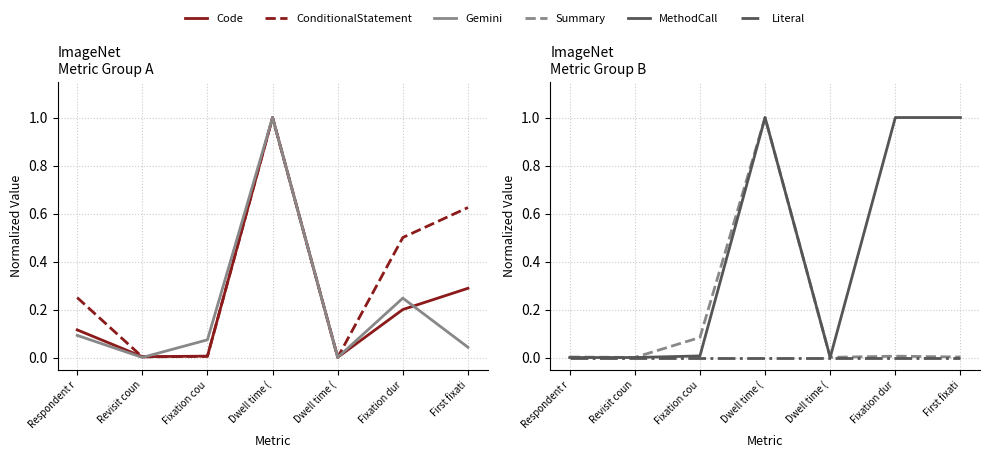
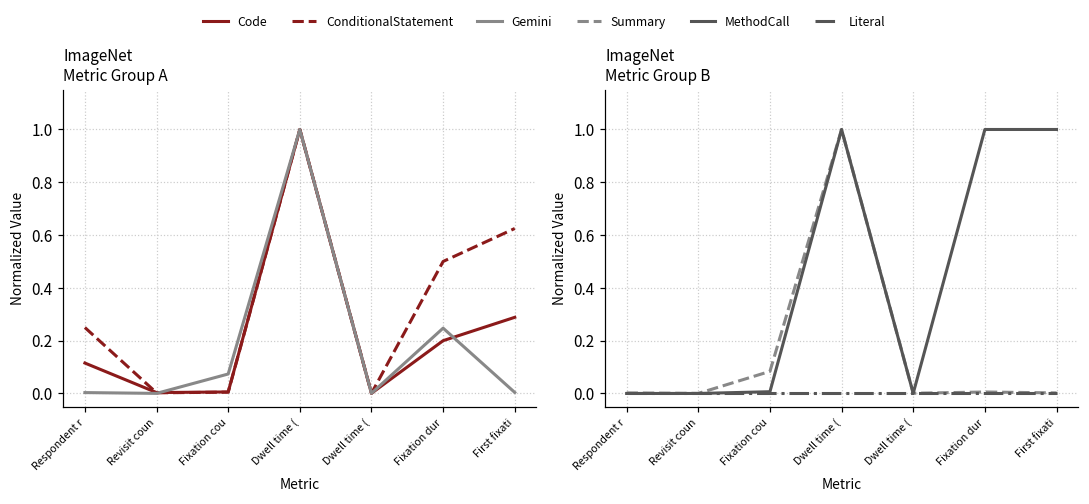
ImageNet Metric Group A, Gemini, Respondent r: 0.09 -> 0.00
ImageNet Metric Group A, Gemini, First fixati: 0.04 -> 0.00
